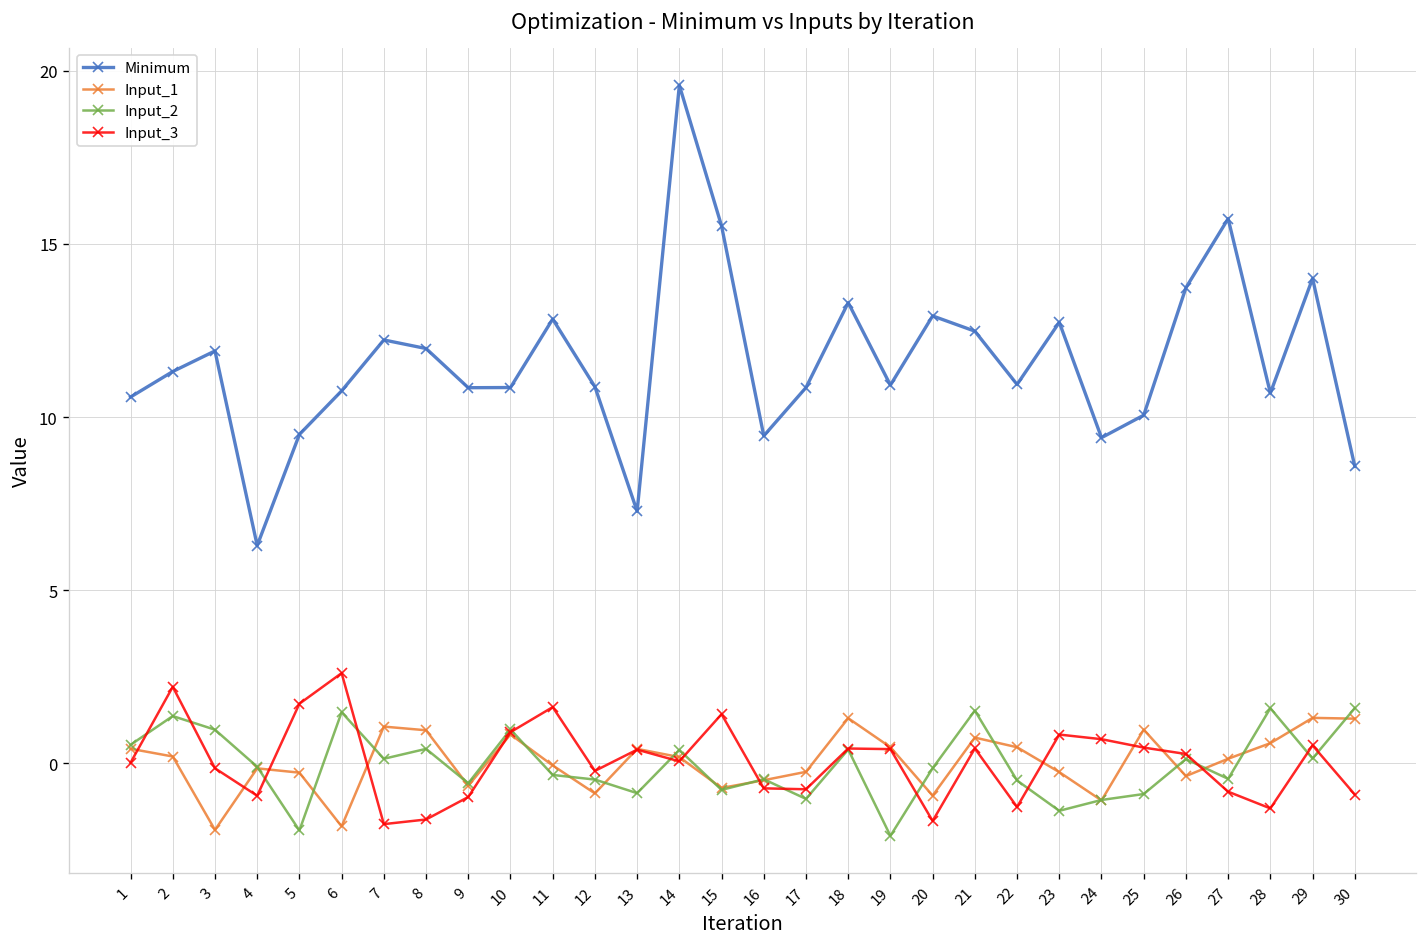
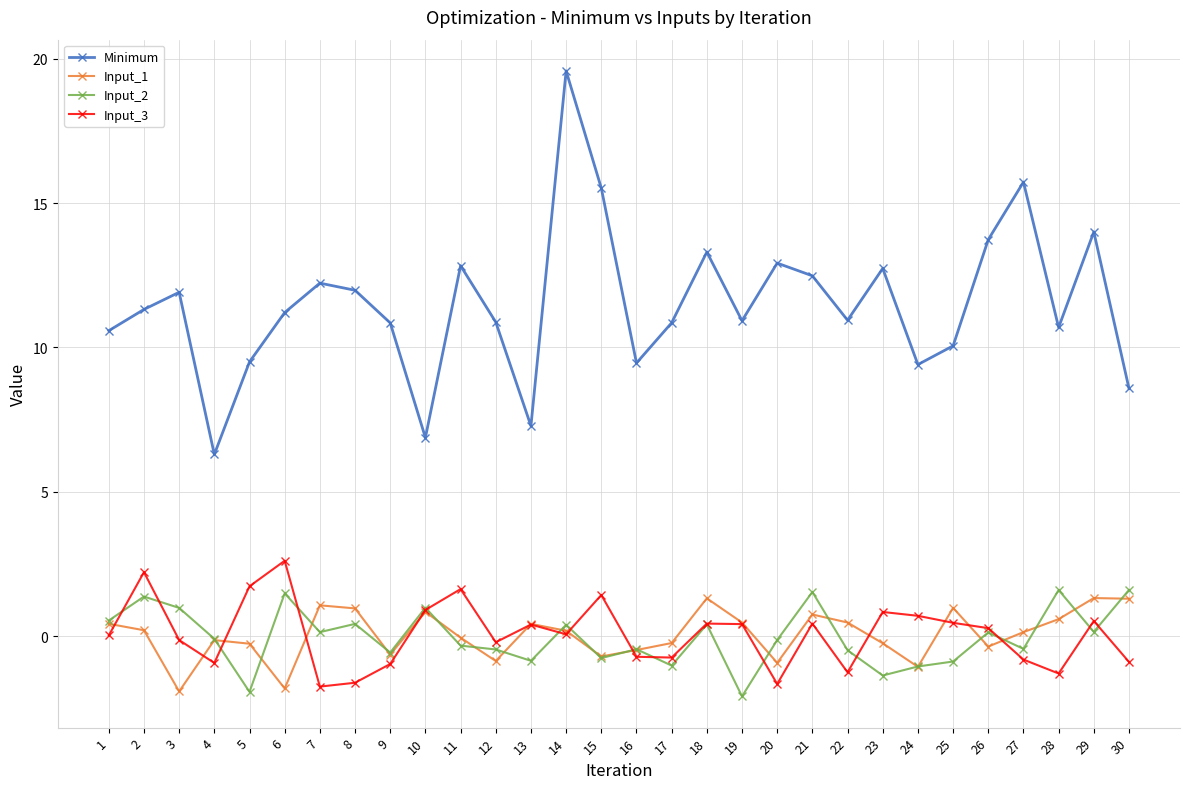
Minimum, 6: 10.8 -> 11.2
Minimum, 10: 10.9 -> 6.9
